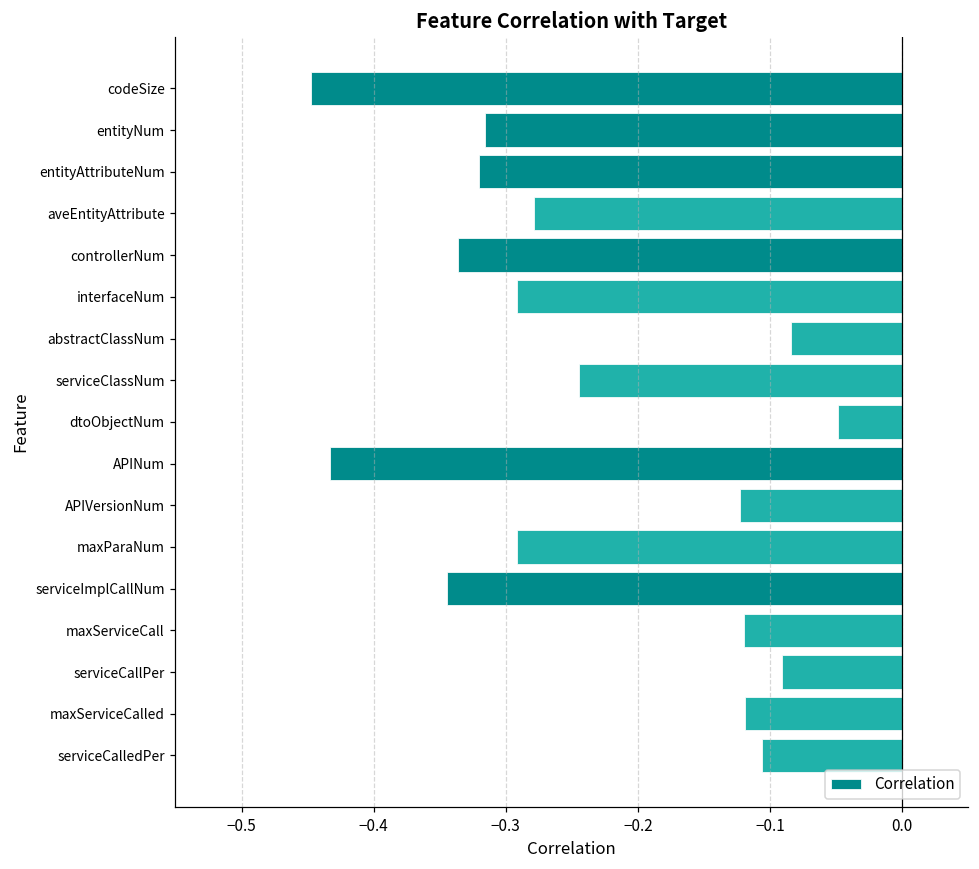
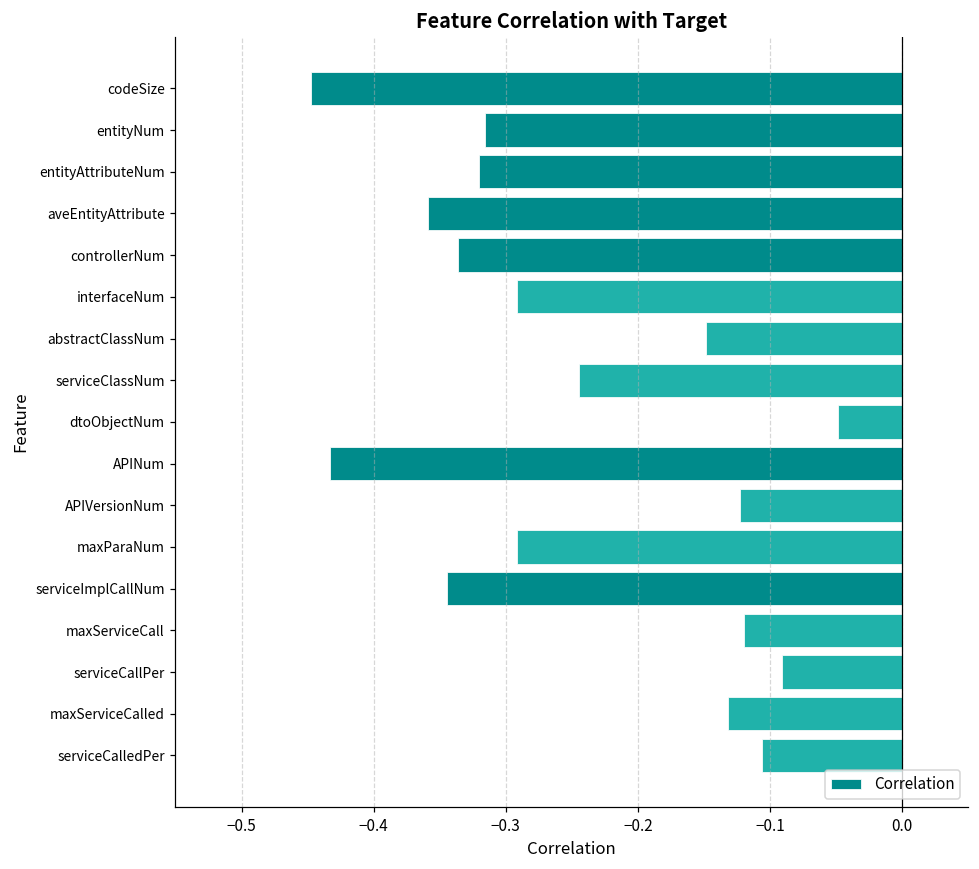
aveEntityAttribute: -0.279 -> -0.359
abstractClassNum: -0.084 -> -0.148
maxServiceCalled: -0.119 -> -0.132
